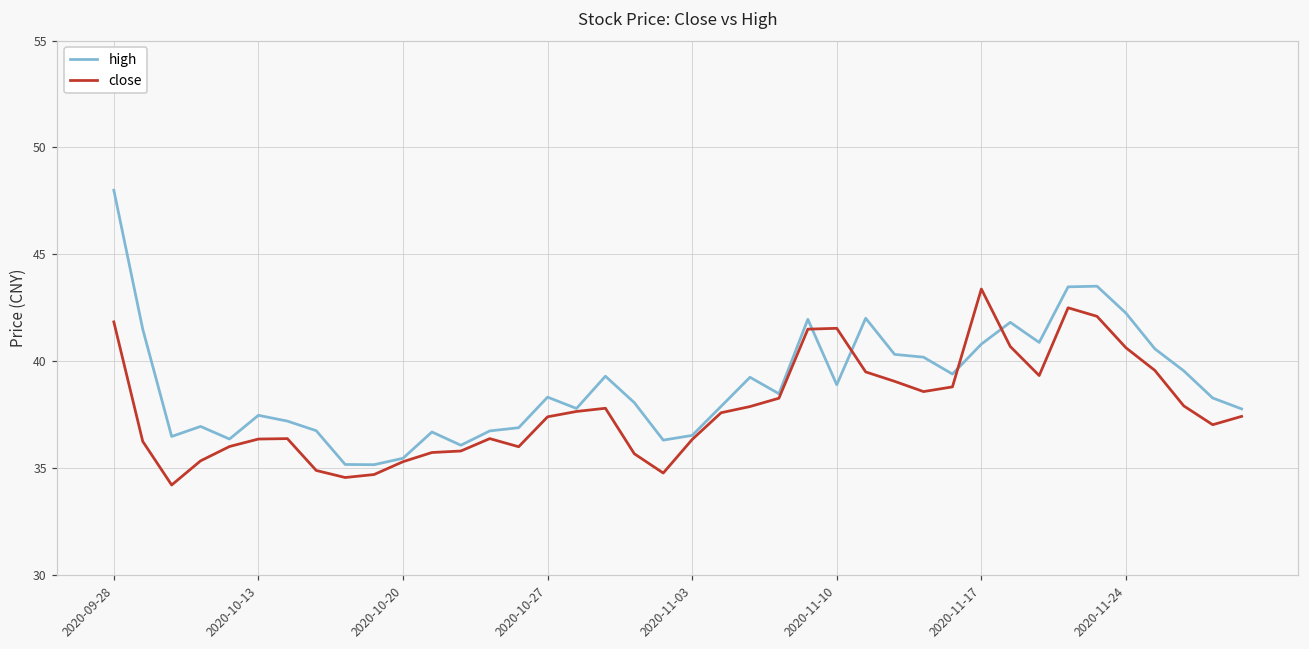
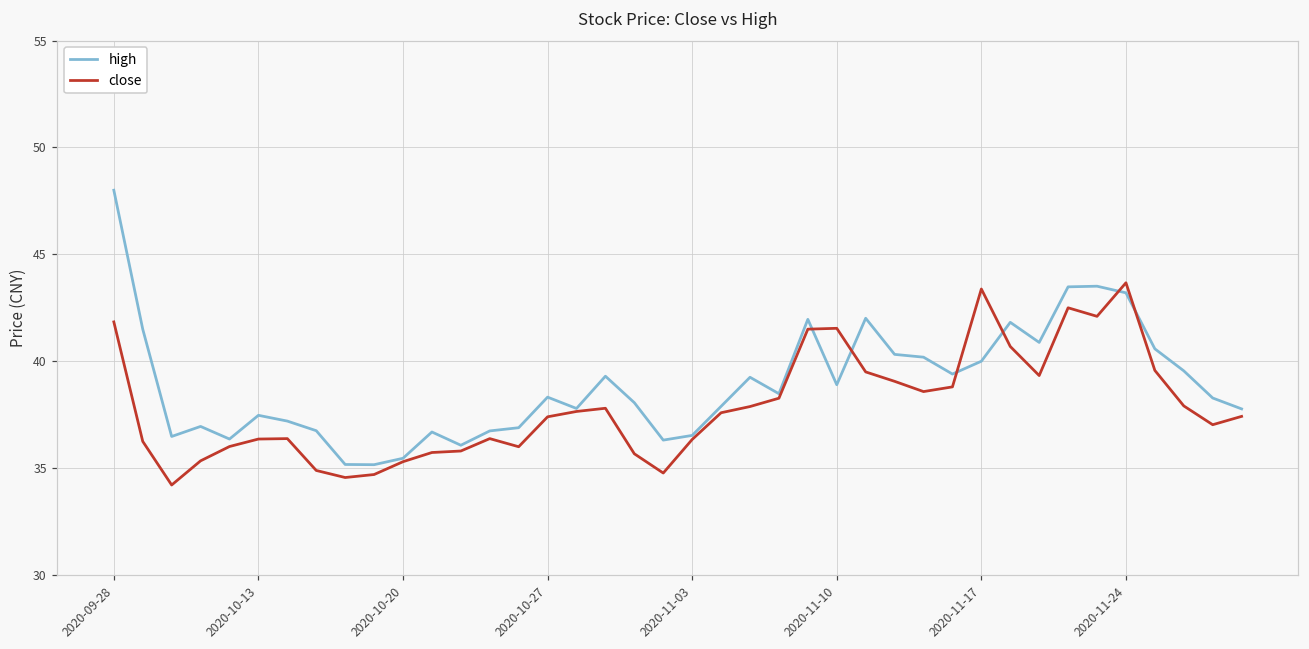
high, 2020-11-17: 40.8 -> 40.0
high, 2020-11-24: 42.3 -> 43.2
close, 2020-11-24: 40.6 -> 43.7
